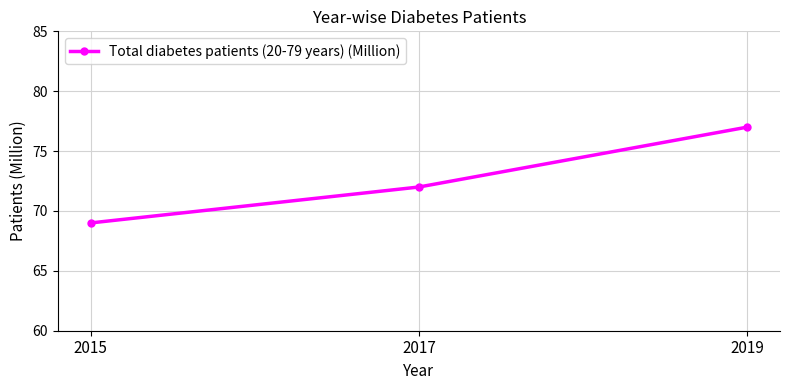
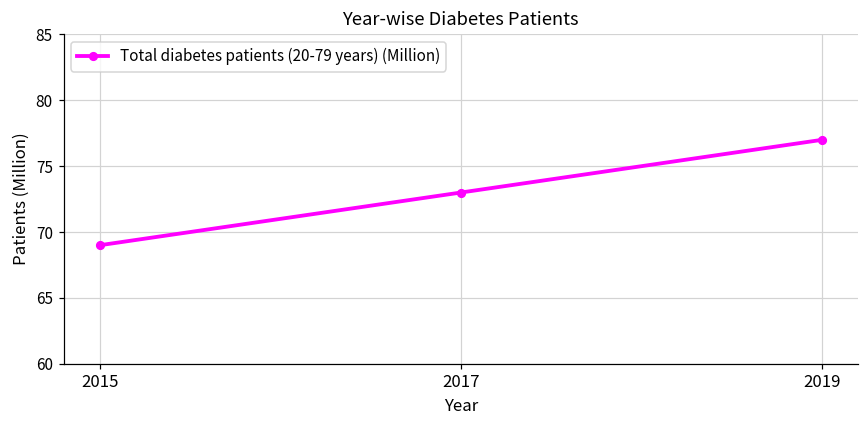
2017: 72 -> 73
